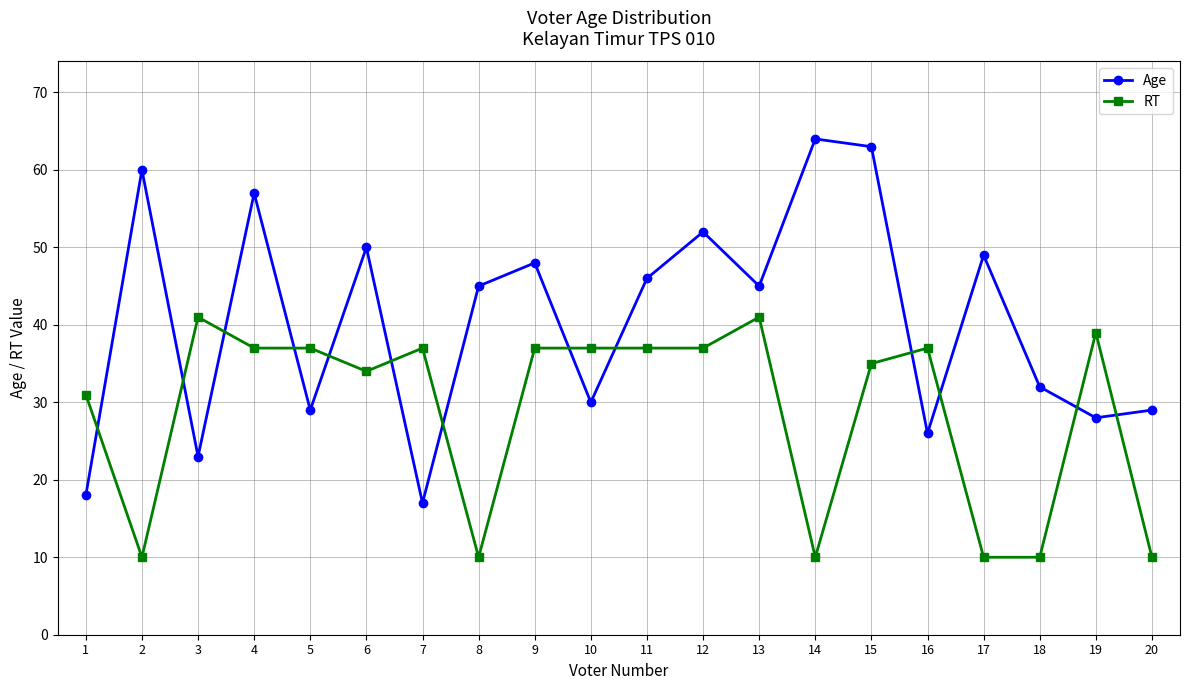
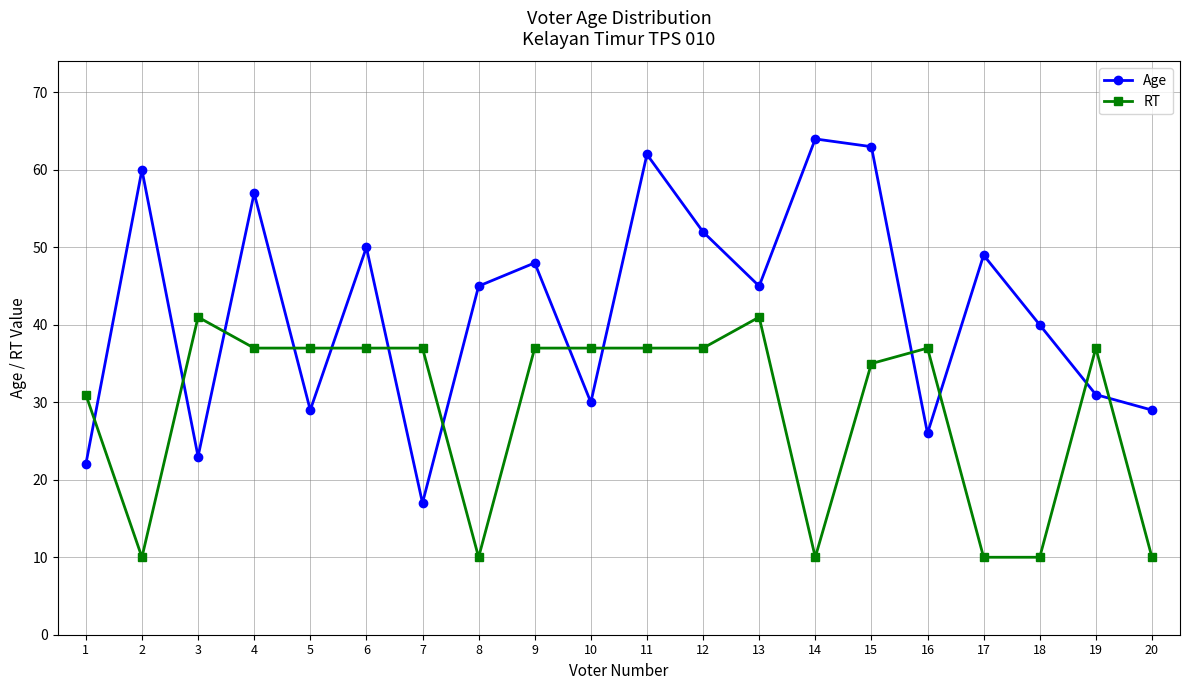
Age, 1: 18 -> 22
RT, 6: 34 -> 37
Age, 11: 46 -> 62
Age, 18: 32 -> 40
Age, 19: 28 -> 31
RT, 19: 39 -> 37
